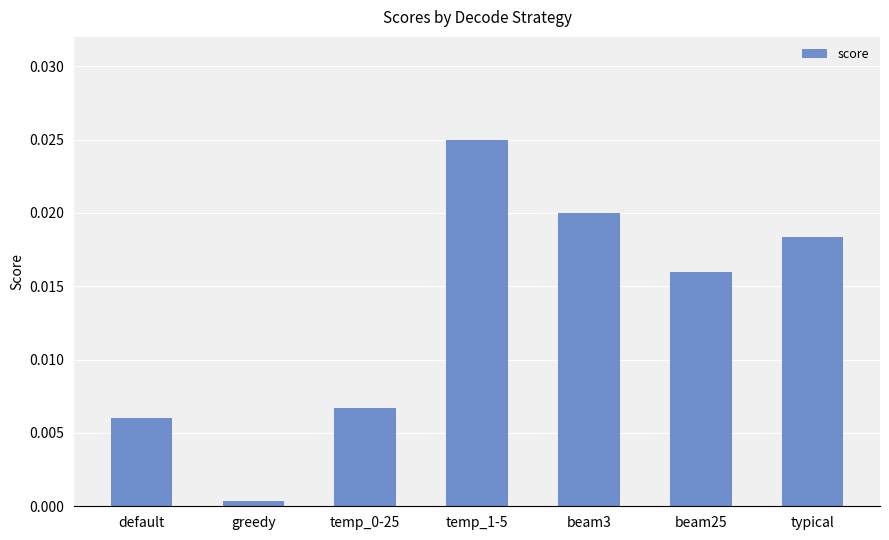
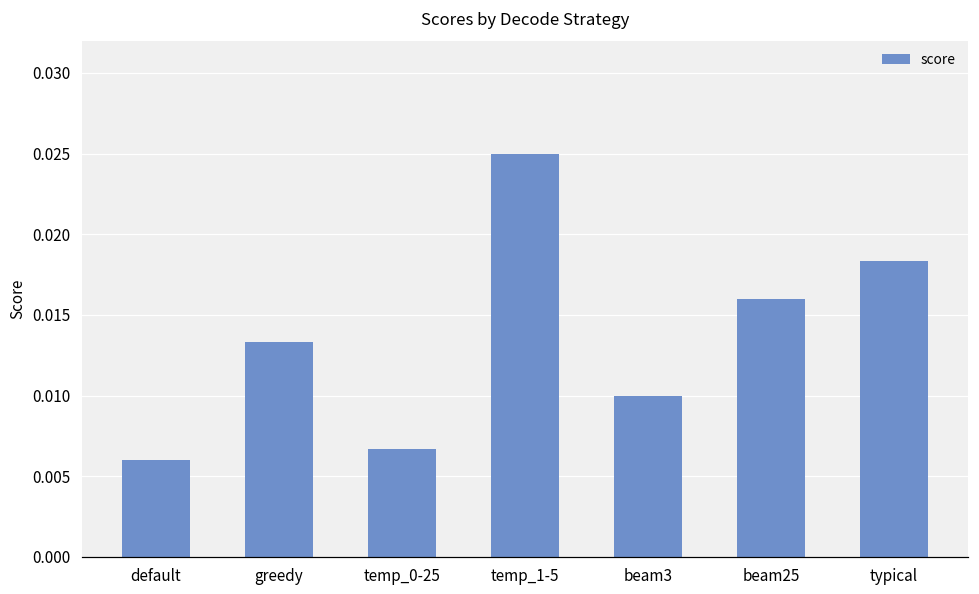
greedy: 0.0003 -> 0.0133
beam3: 0.02 -> 0.01
